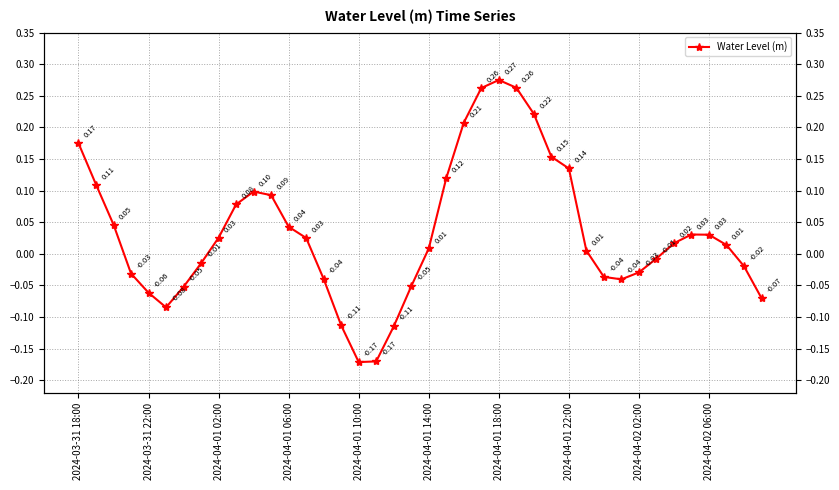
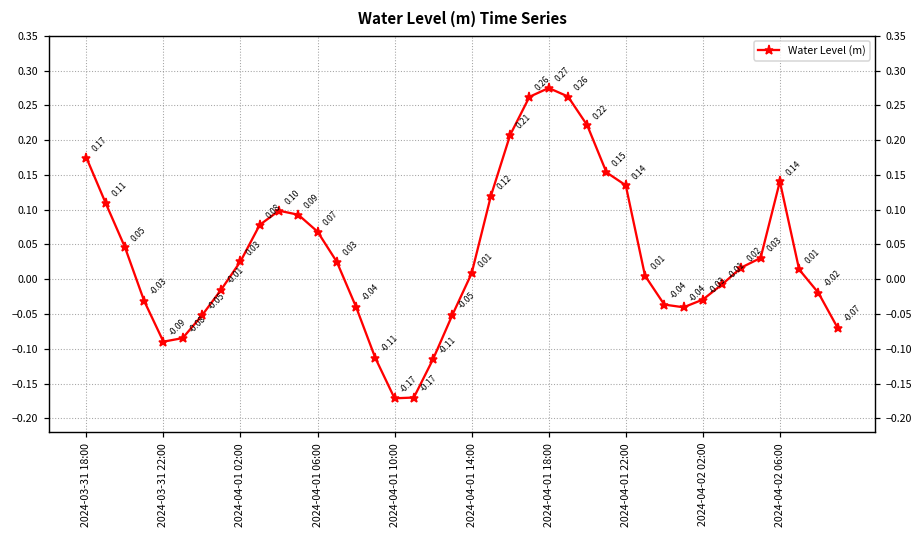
2024-03-31 22:00: -0.06 -> -0.09
2024-04-01 06:00: 0.04 -> 0.07
2024-04-02 06:00: 0.03 -> 0.14
